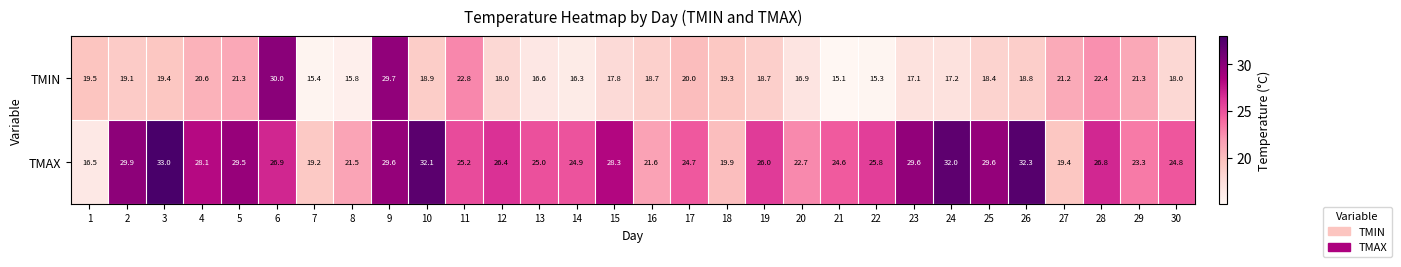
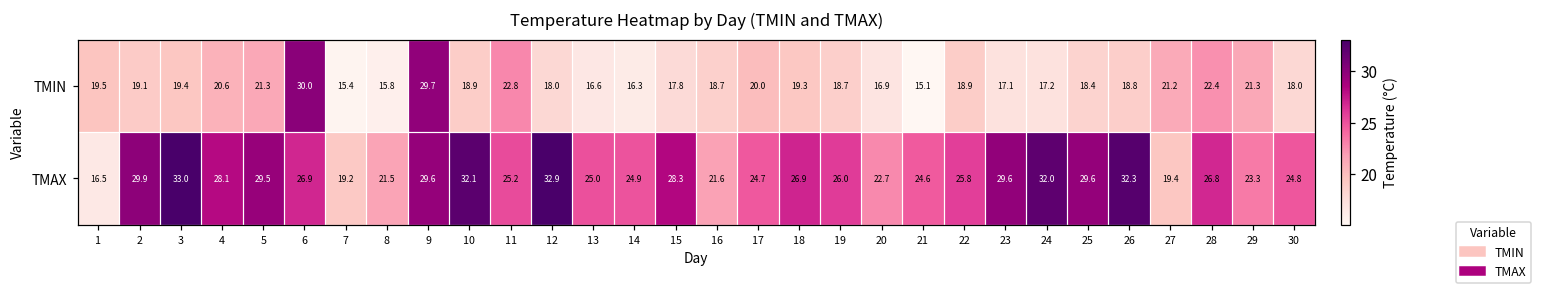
TMIN, 22: 15.3 -> 18.9
TMAX, 12: 26.4 -> 32.9
TMAX, 18: 19.9 -> 26.9
